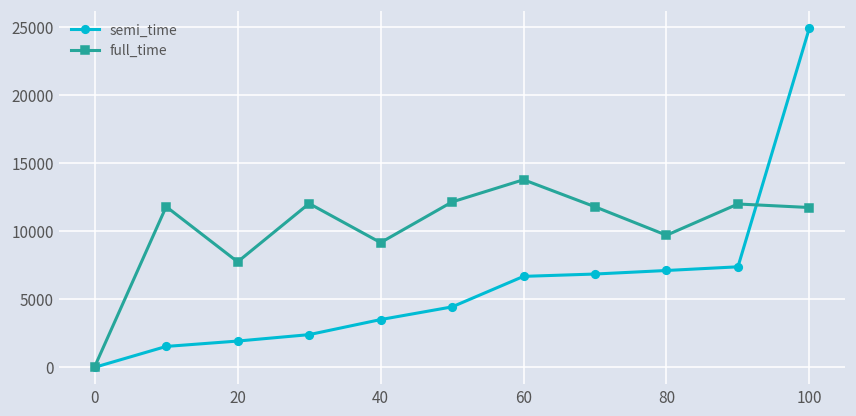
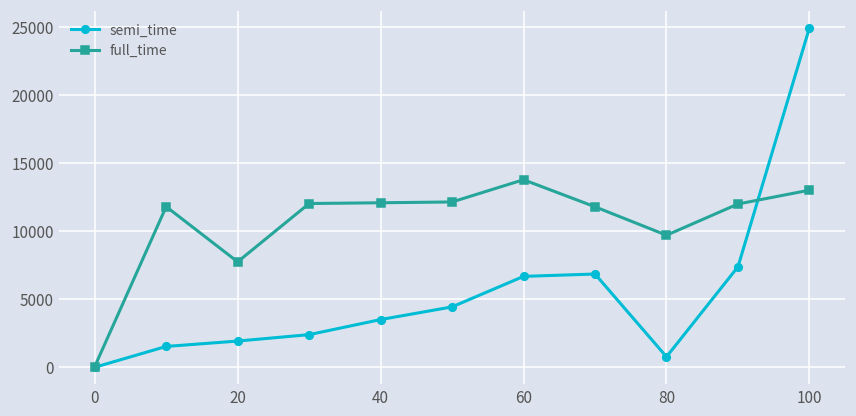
full_time, 40: 9200 -> 12100
semi_time, 80: 7100 -> 800
full_time, 100: 11700 -> 13000
